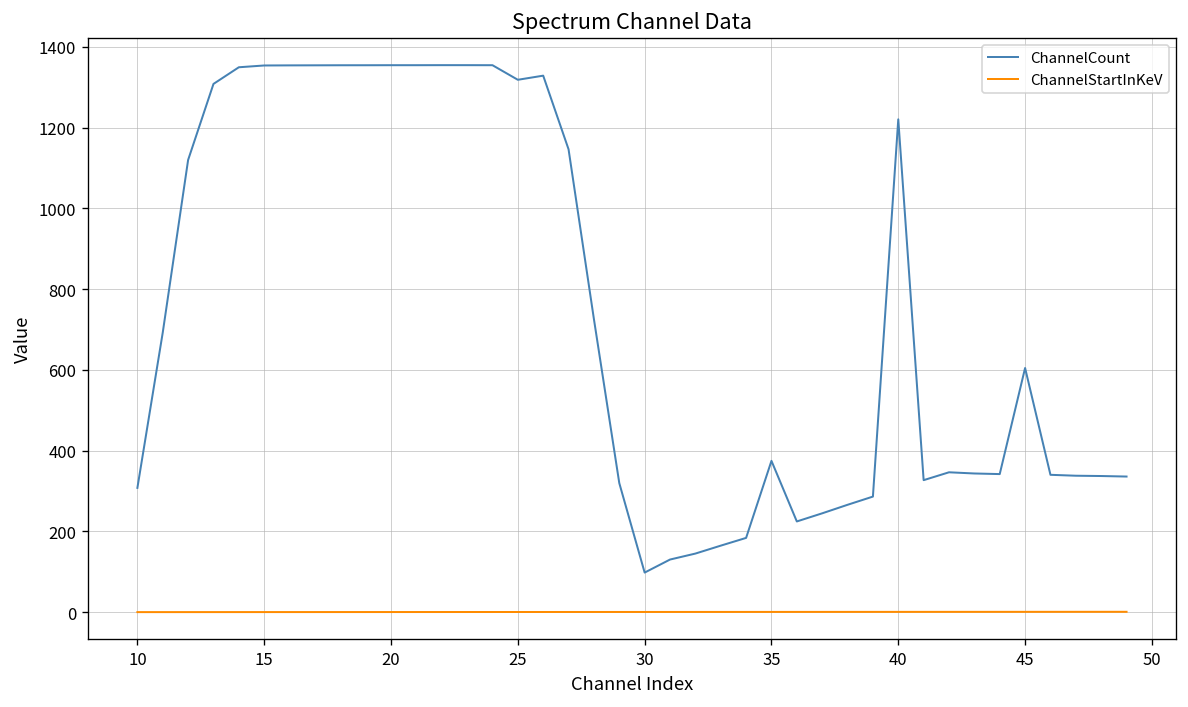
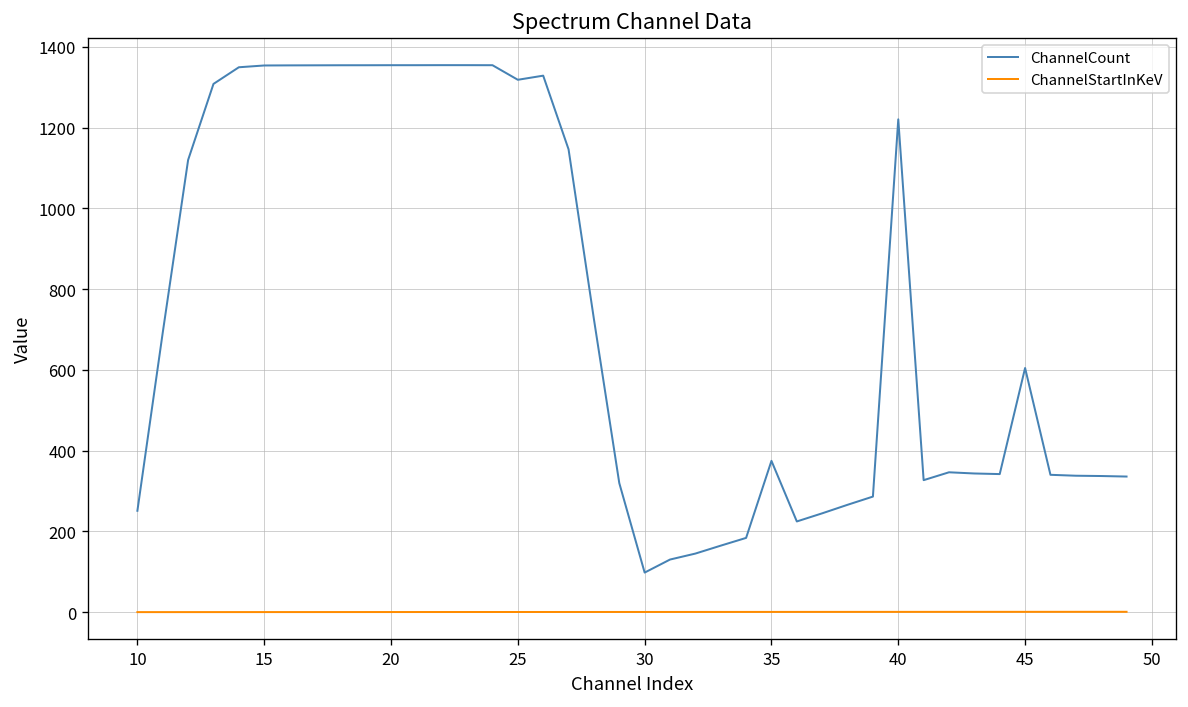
ChannelCount, 10: 310 -> 250
